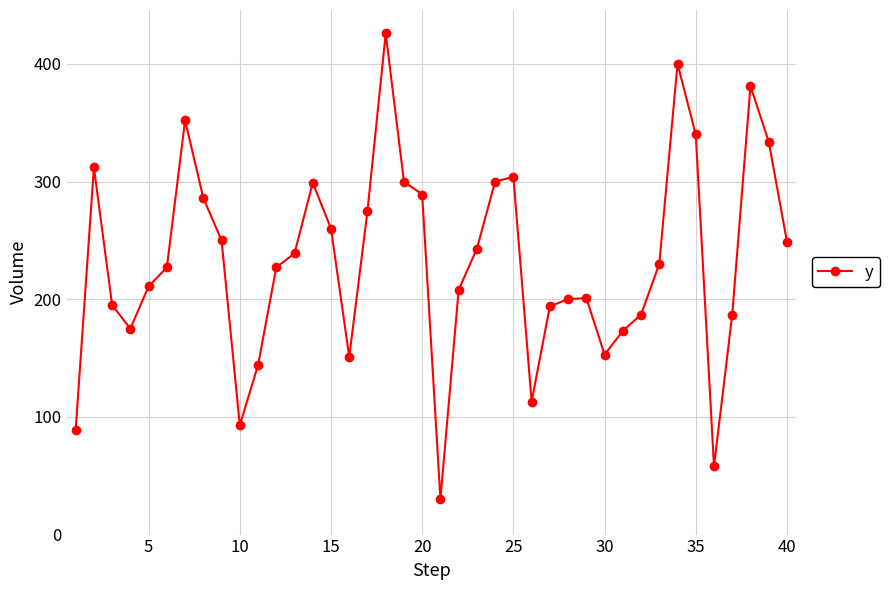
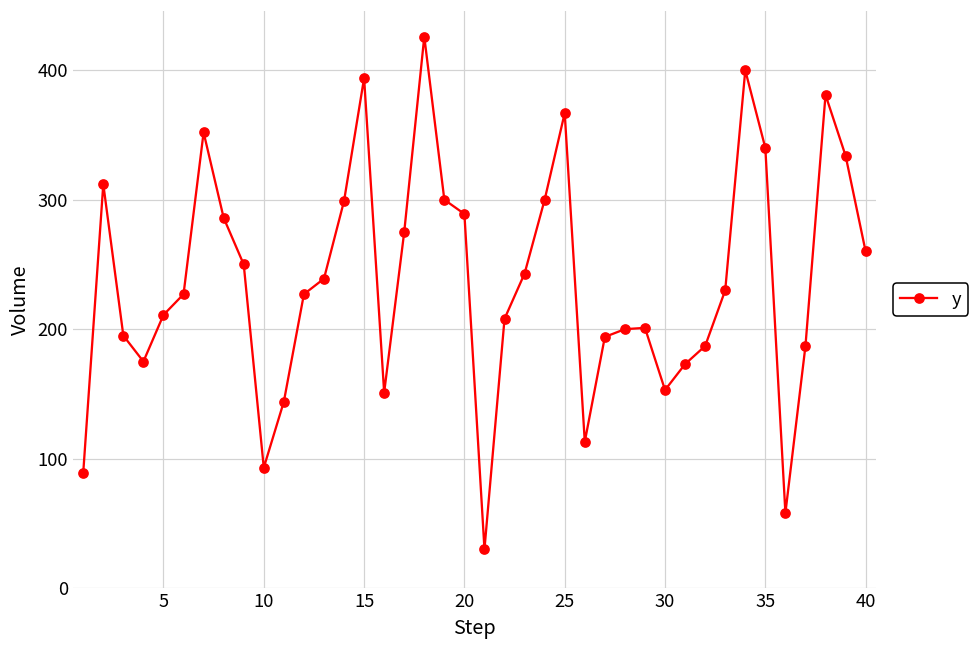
15: 260 -> 394
25: 304 -> 367
40: 249 -> 260
